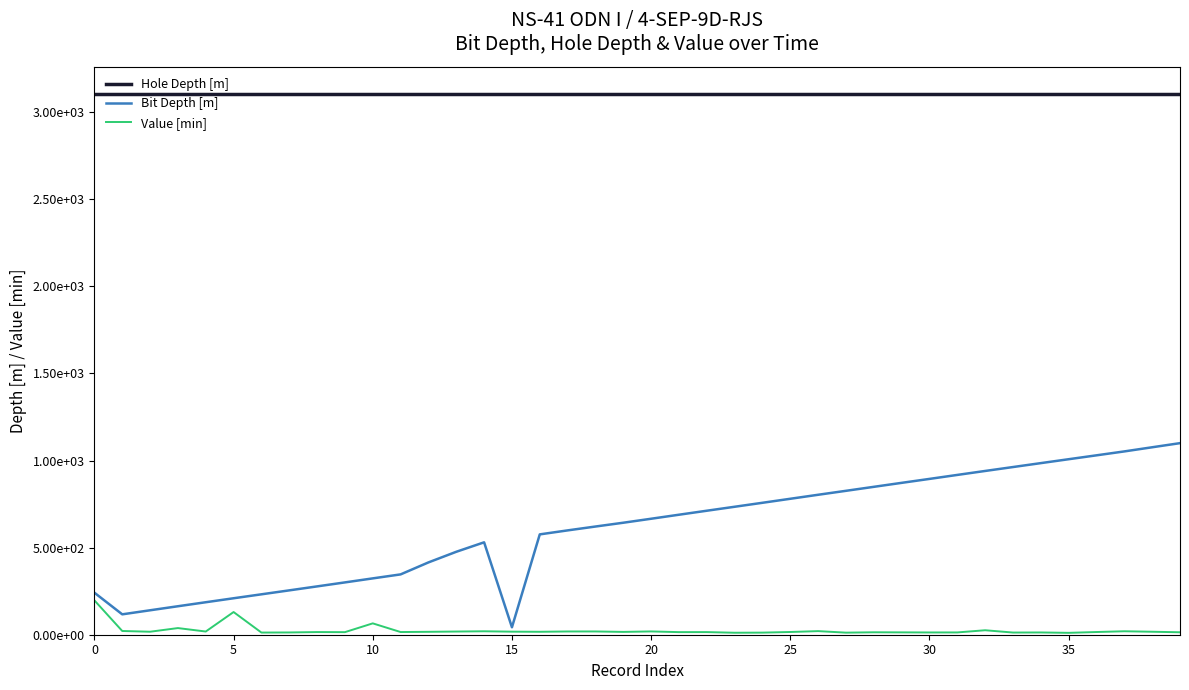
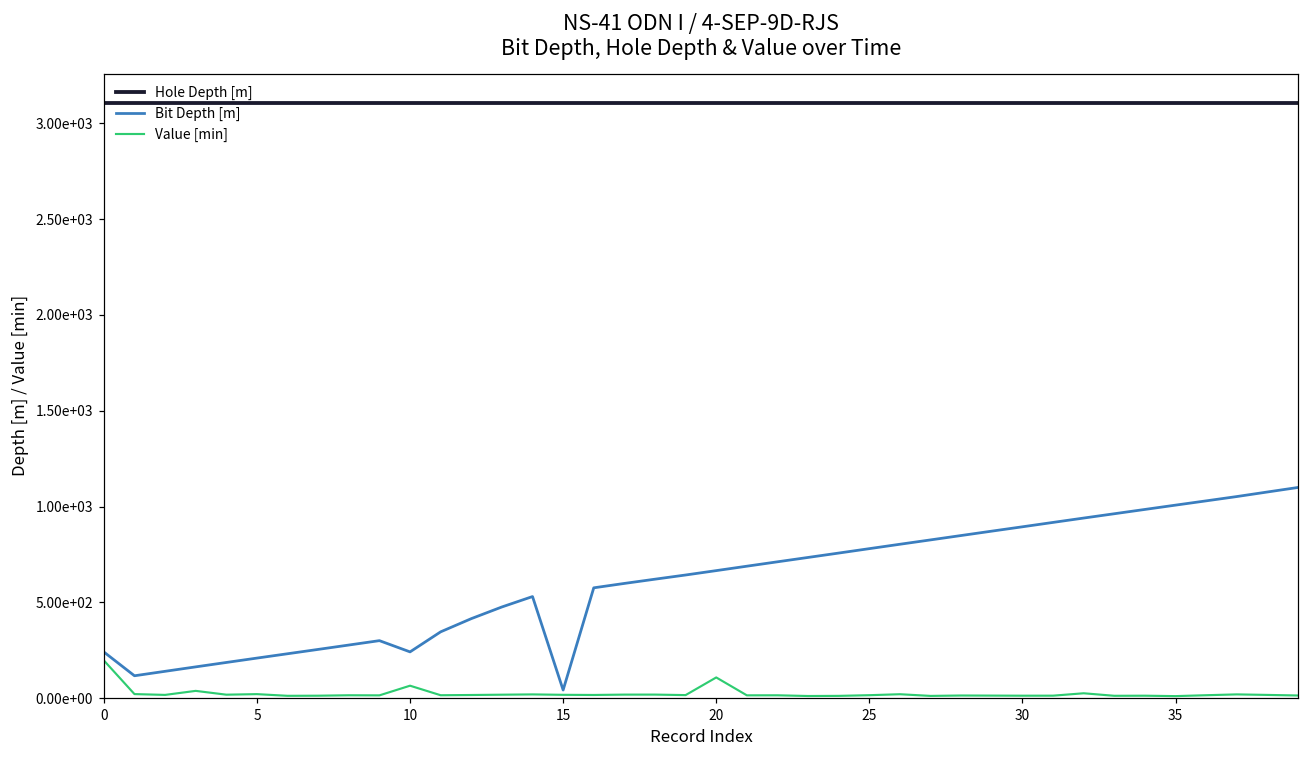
Value [min], 5: 130 -> 20
Bit Depth [m], 10: 320 -> 240
Value [min], 20: 20 -> 110
